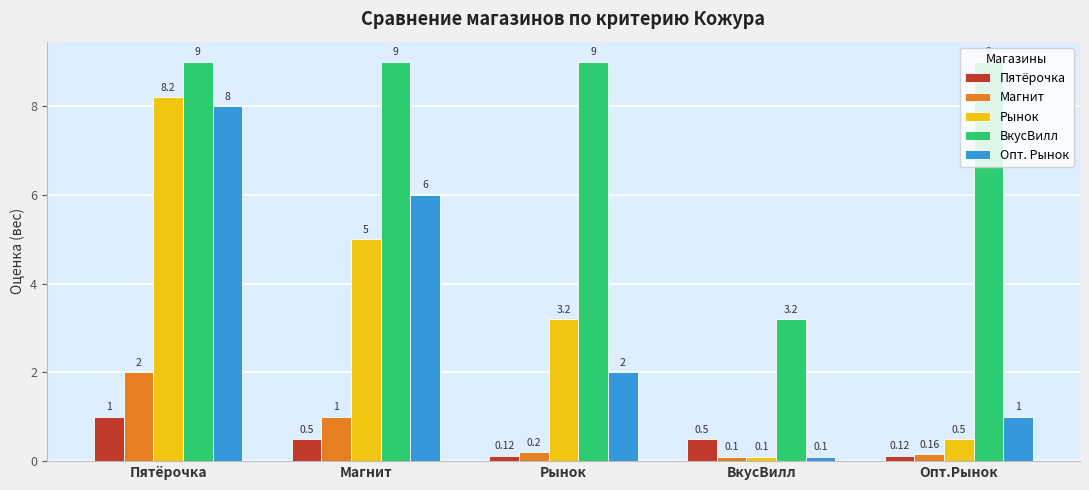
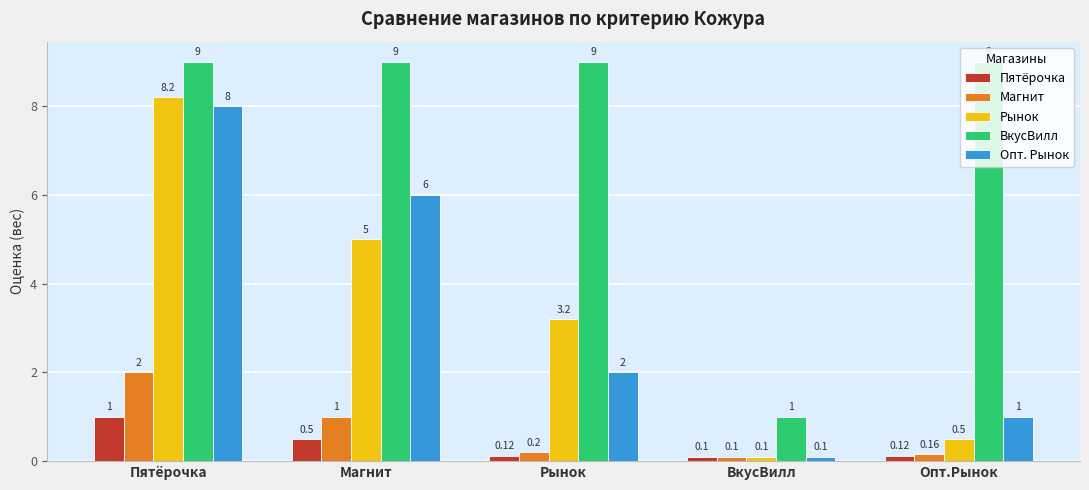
Пятёрочка, ВкусВилл: 0.5 -> 0.1
ВкусВилл, ВкусВилл: 3.2 -> 1
